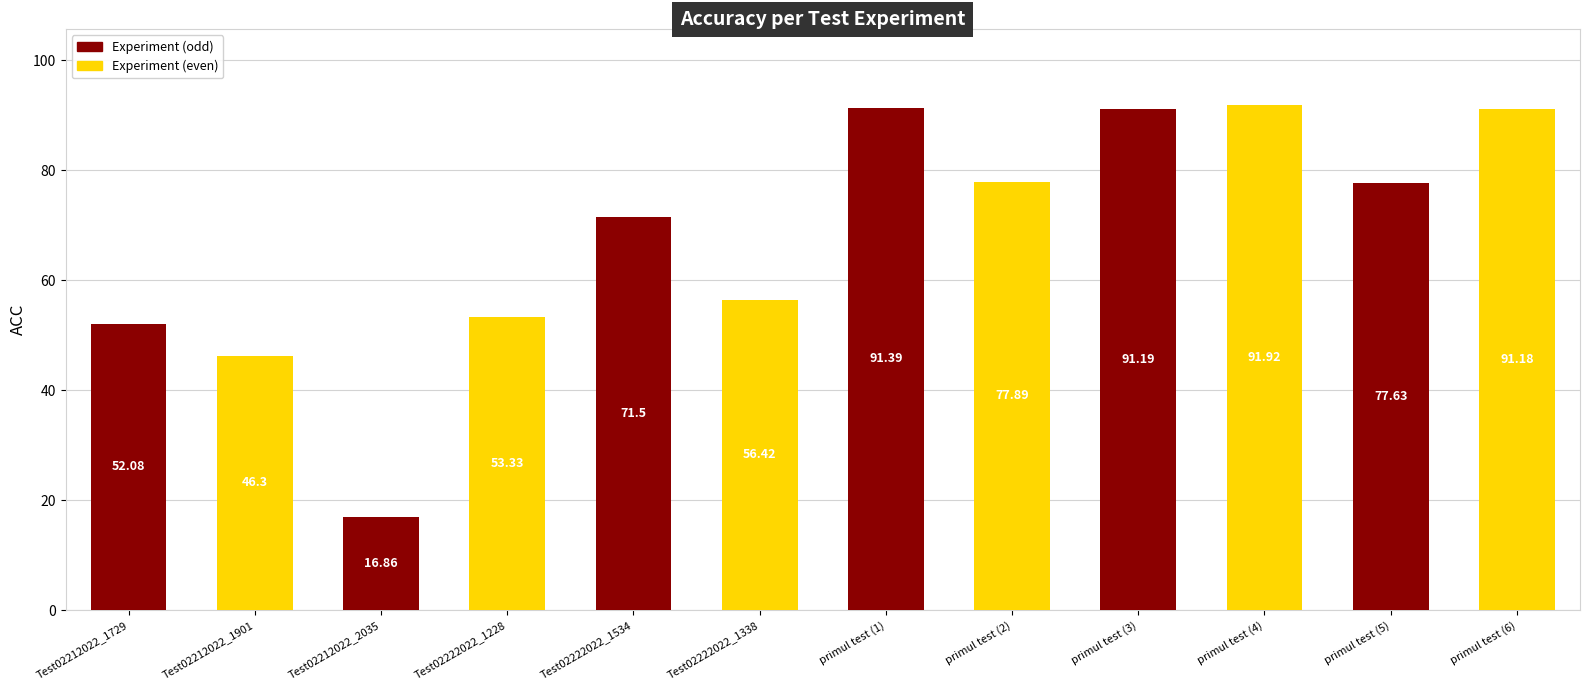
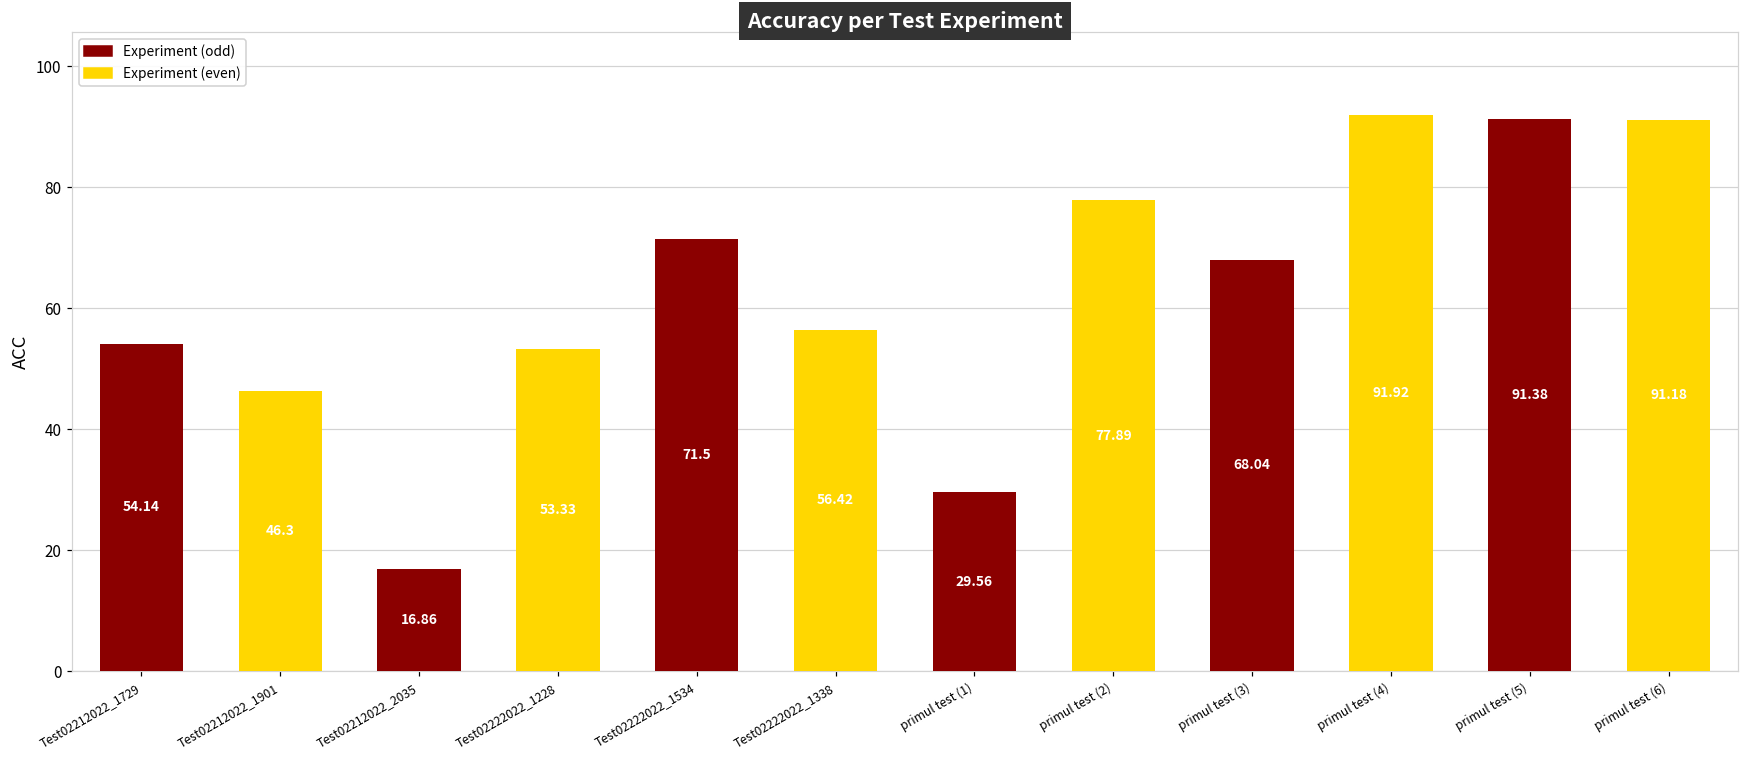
Test02212022_1729: 52.08 -> 54.14
primul test (1): 91.39 -> 29.56
primul test (3): 91.19 -> 68.04
primul test (5): 77.63 -> 91.38
